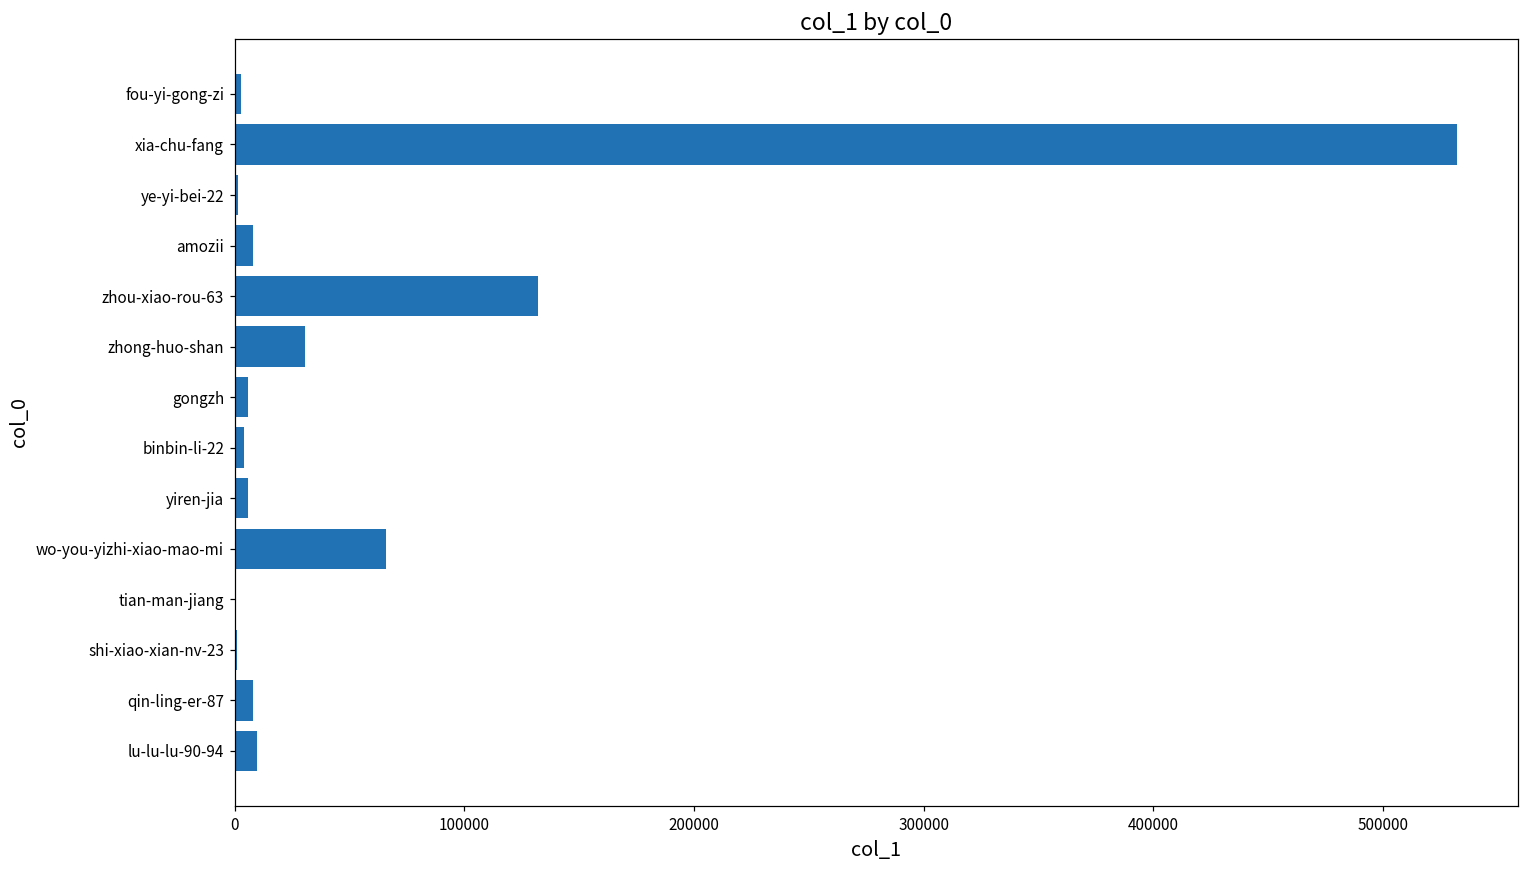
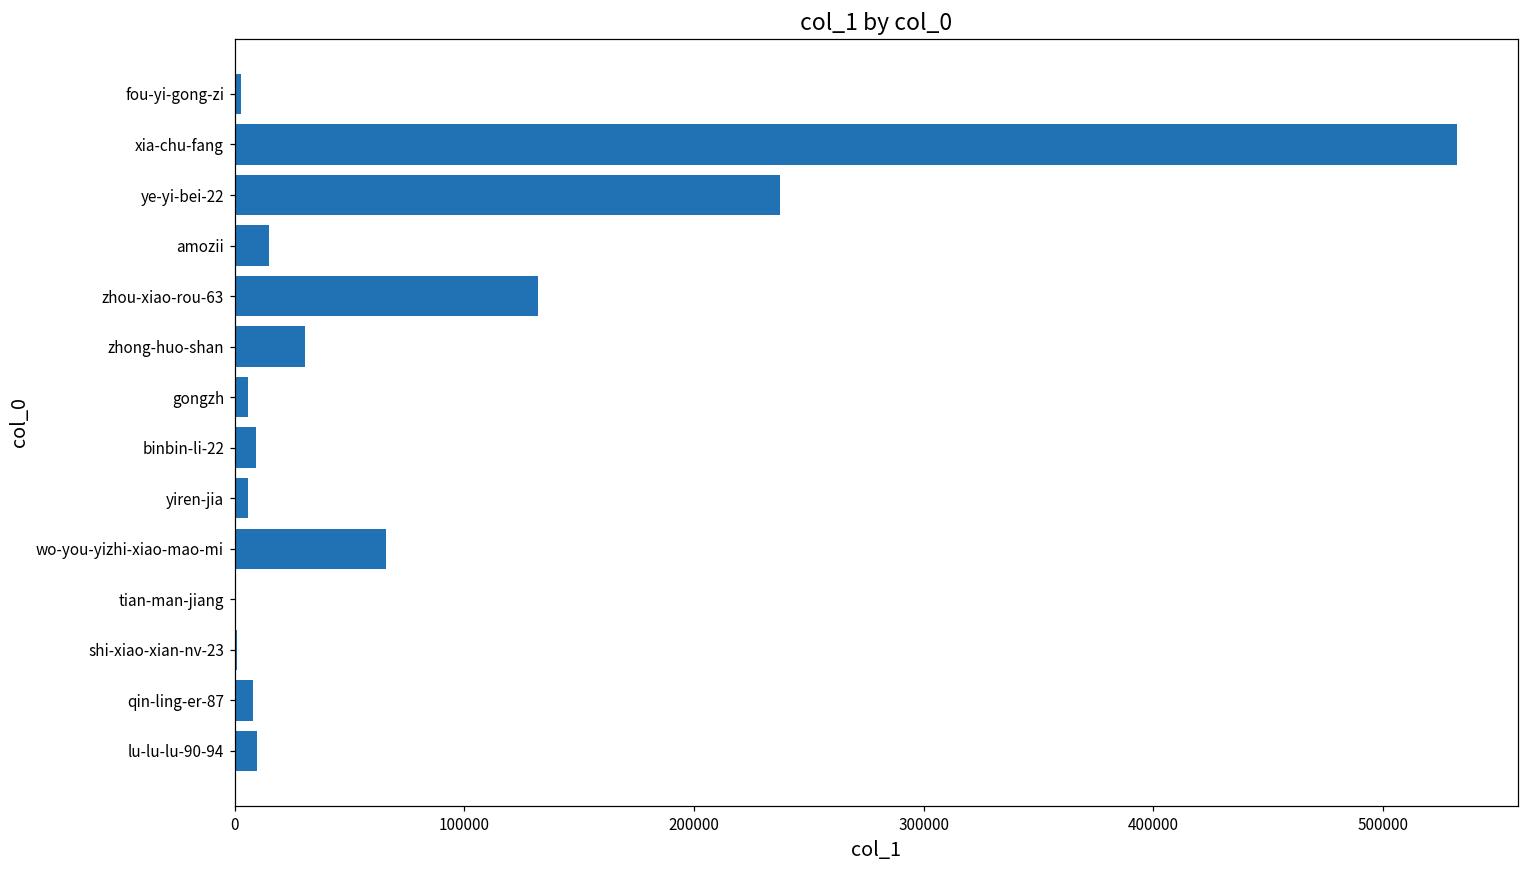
ye-yi-bei-22: 1000 -> 237000
amozii: 8000 -> 15000
binbin-li-22: 4000 -> 9000
